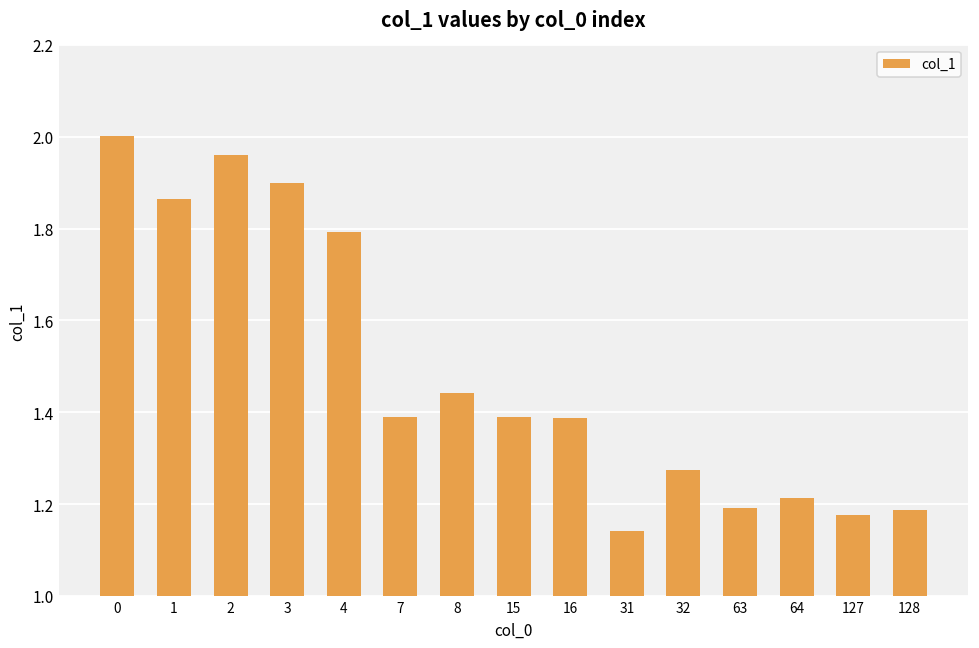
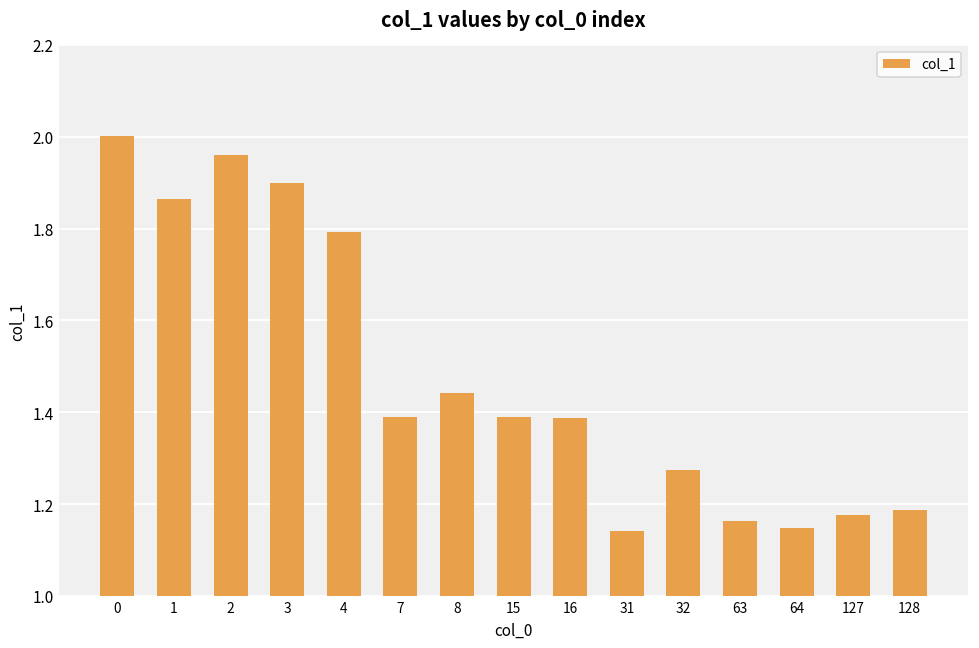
63: 1.19 -> 1.16
64: 1.21 -> 1.15
